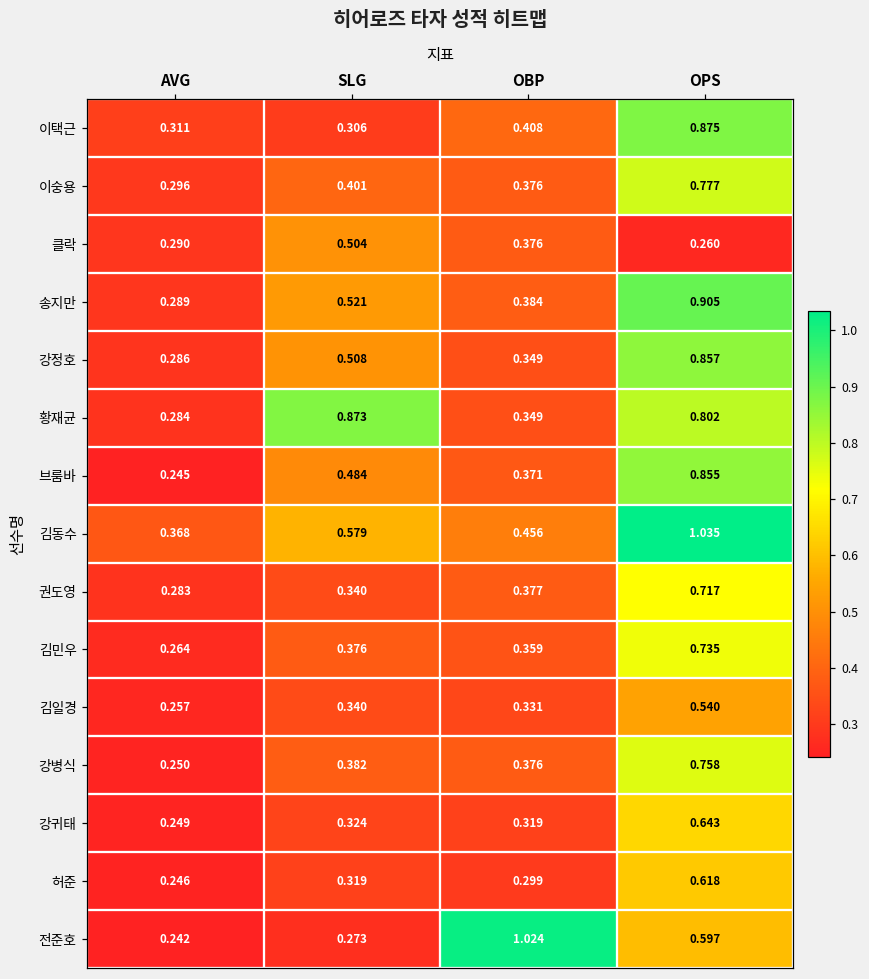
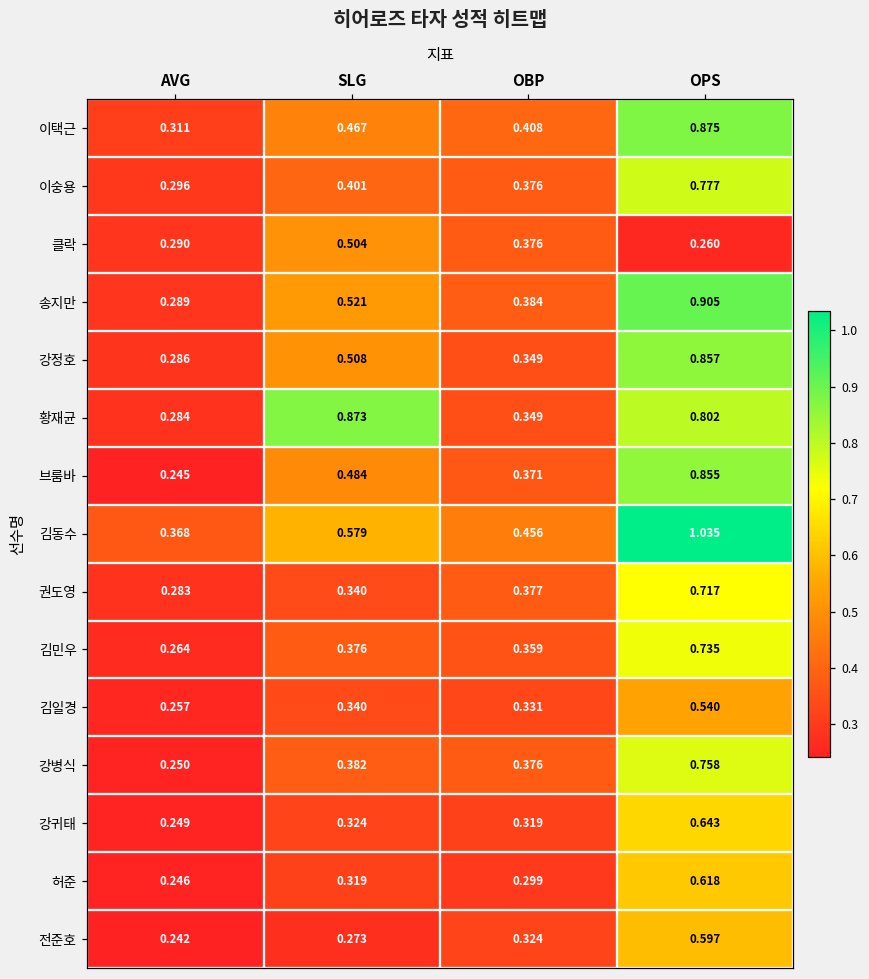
이택근, SLG: 0.306 -> 0.467
전준호, OBP: 1.024 -> 0.324
